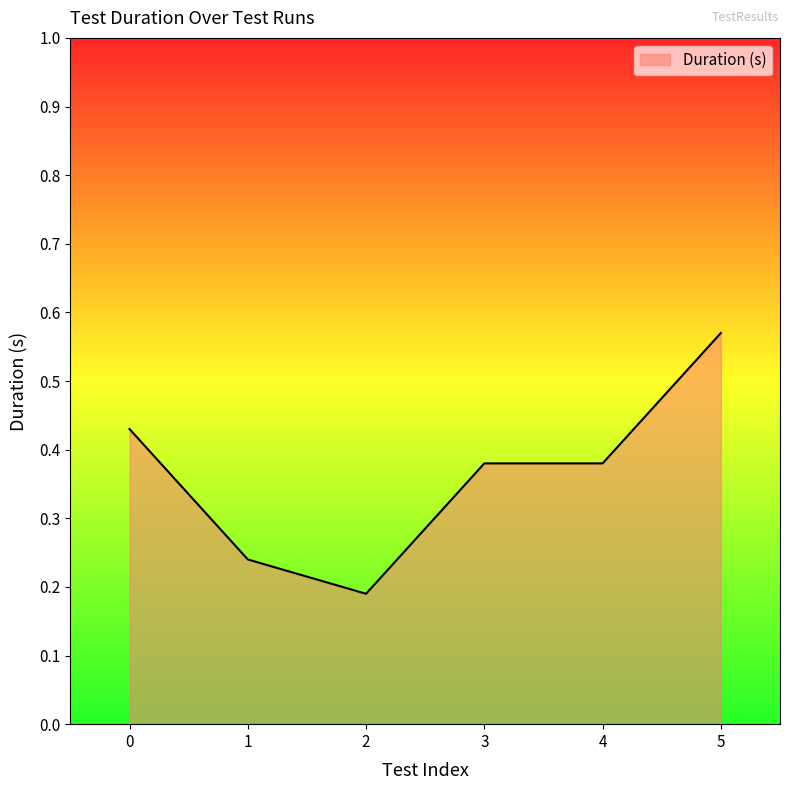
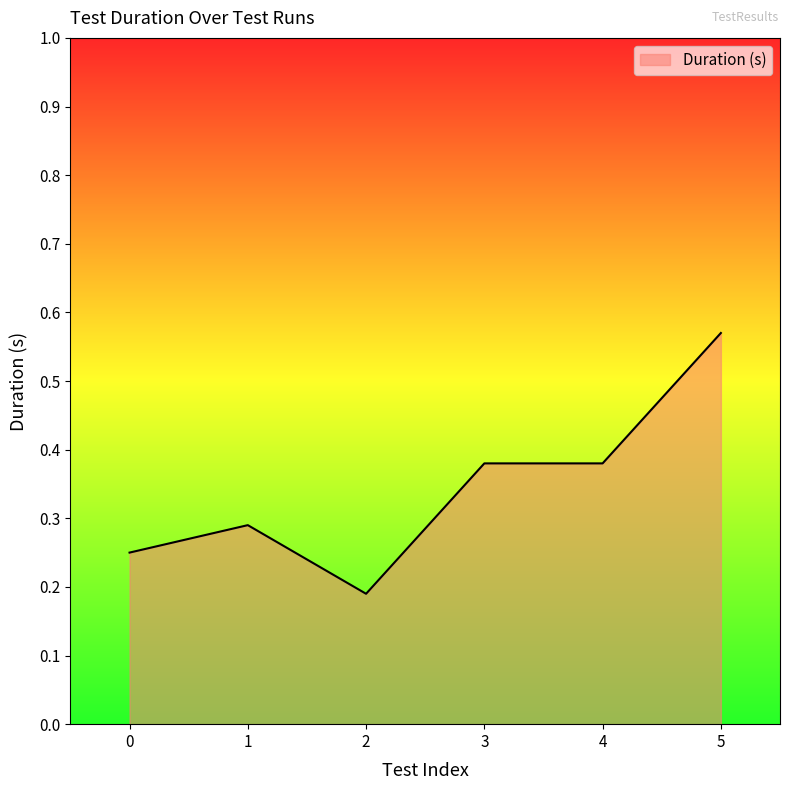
0: 0.43 -> 0.25
1: 0.24 -> 0.29
